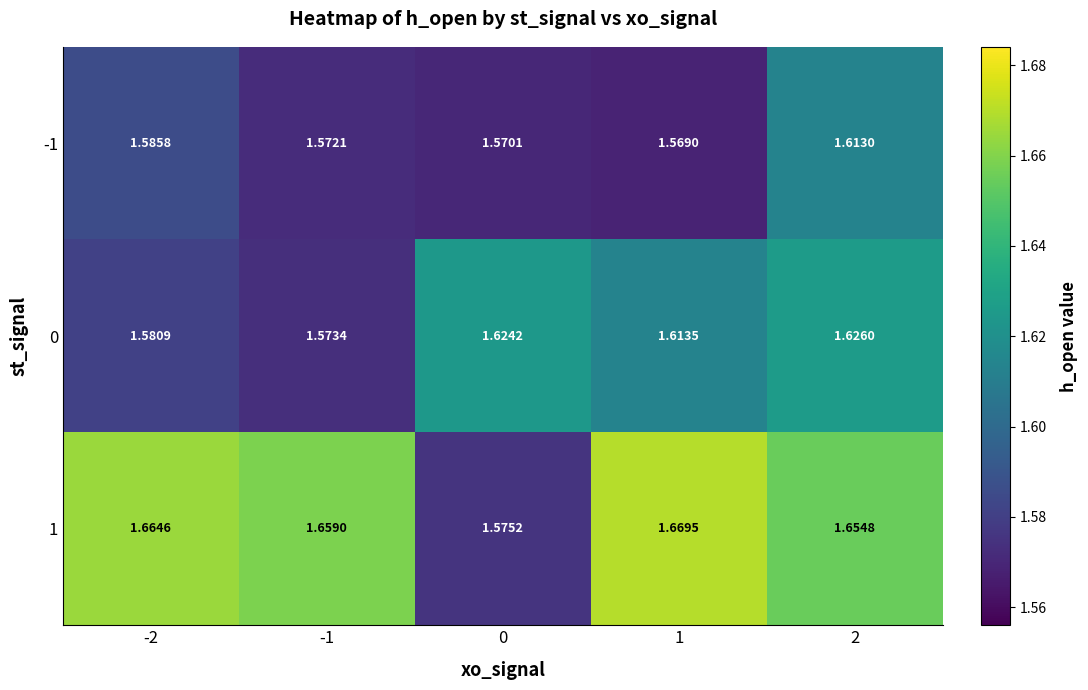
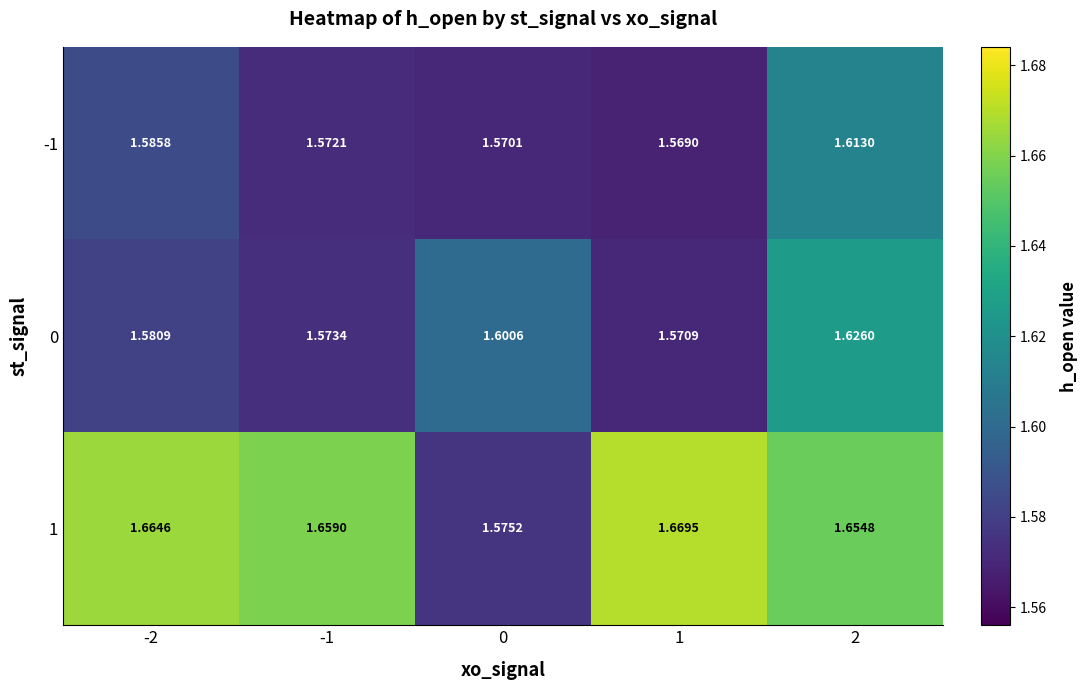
0, 0: 1.6242 -> 1.6006
0, 1: 1.6135 -> 1.5709
